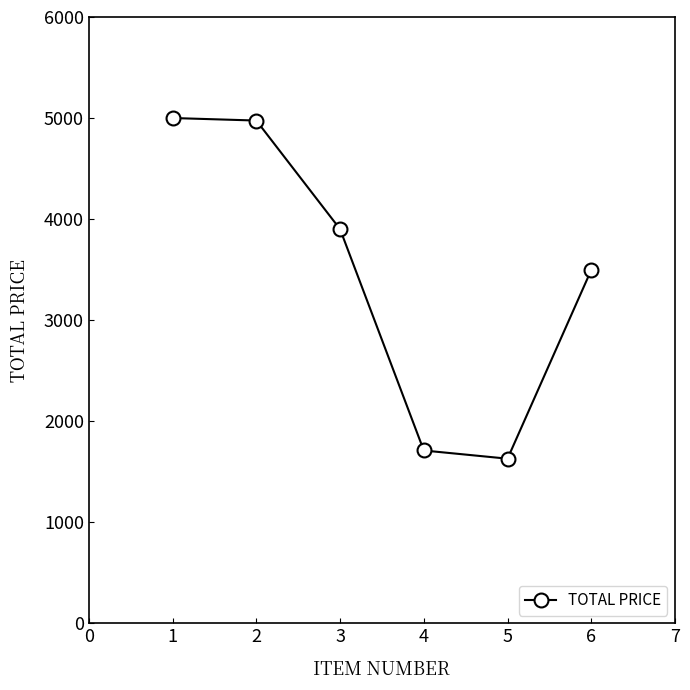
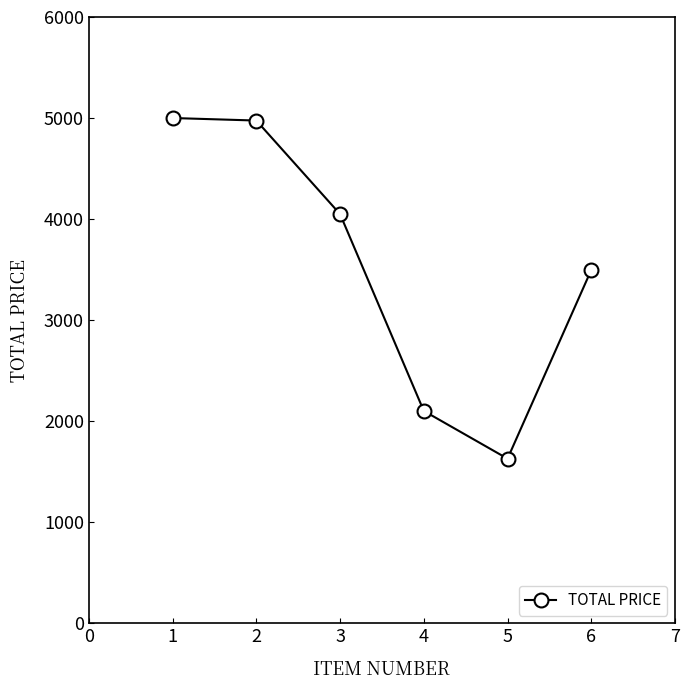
3: 3900 -> 4050
4: 1710 -> 2100
